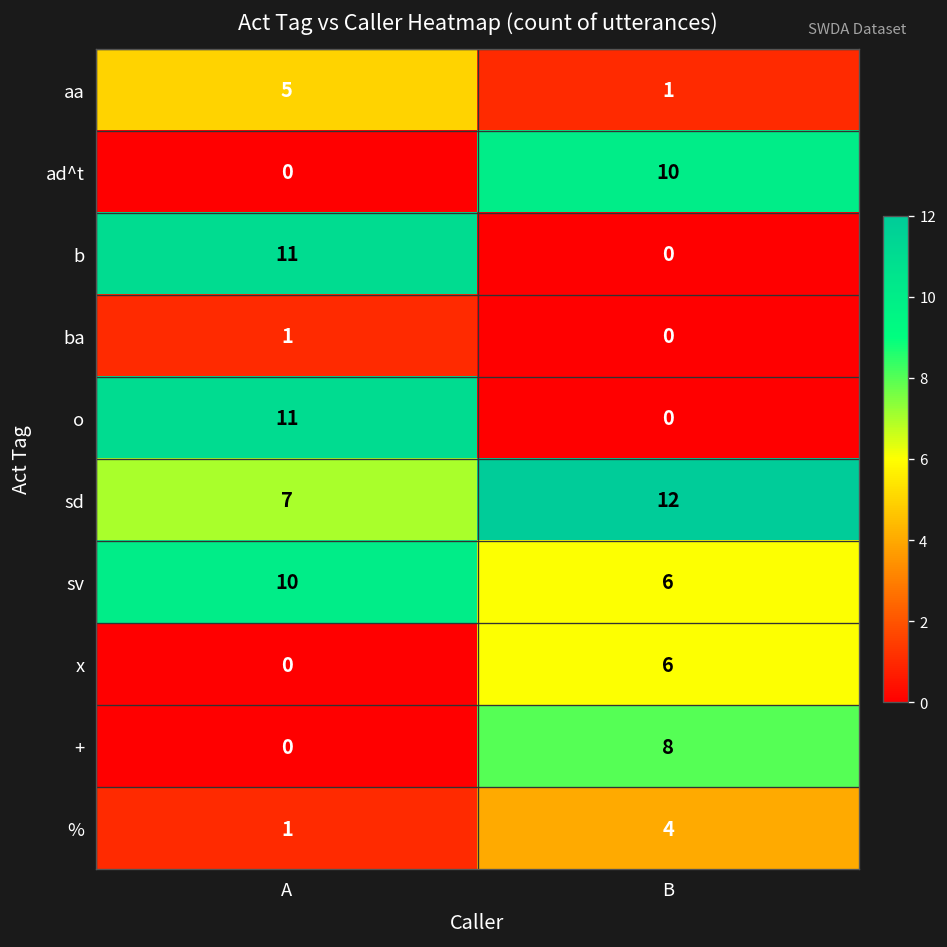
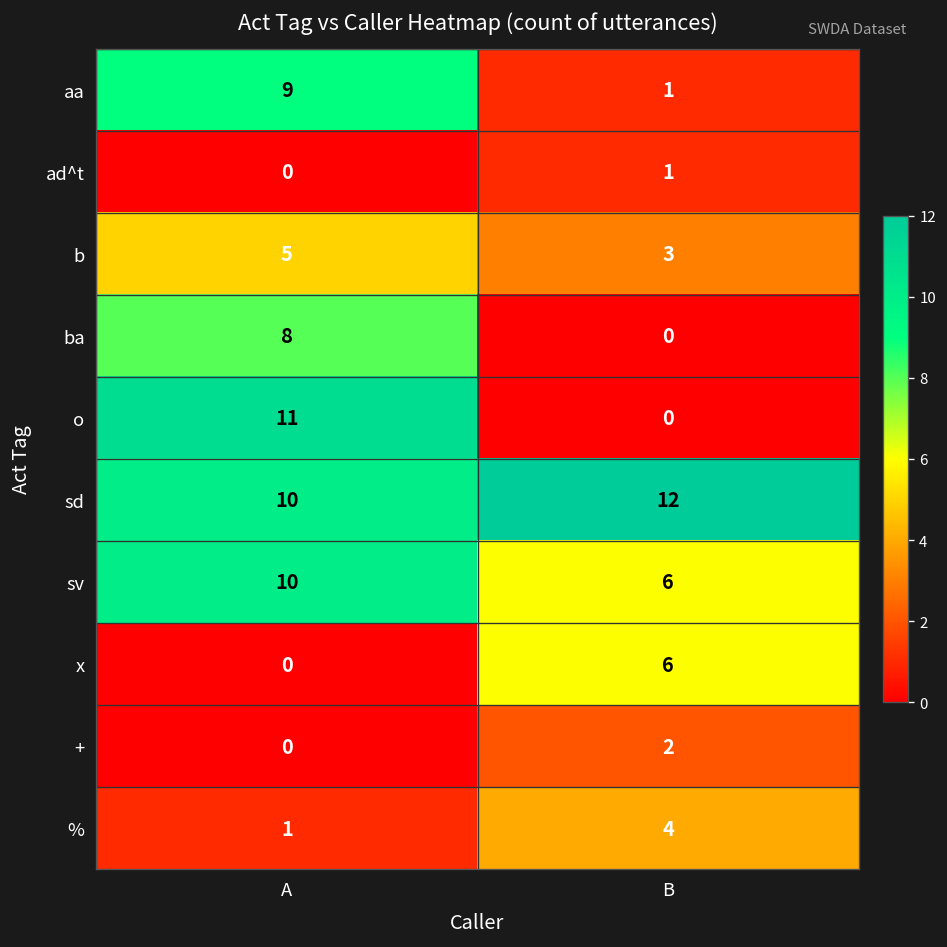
aa, A: 5 -> 9
ad^t, B: 10 -> 1
b, A: 11 -> 5
b, B: 0 -> 3
ba, A: 1 -> 8
sd, A: 7 -> 10
+, B: 8 -> 2
